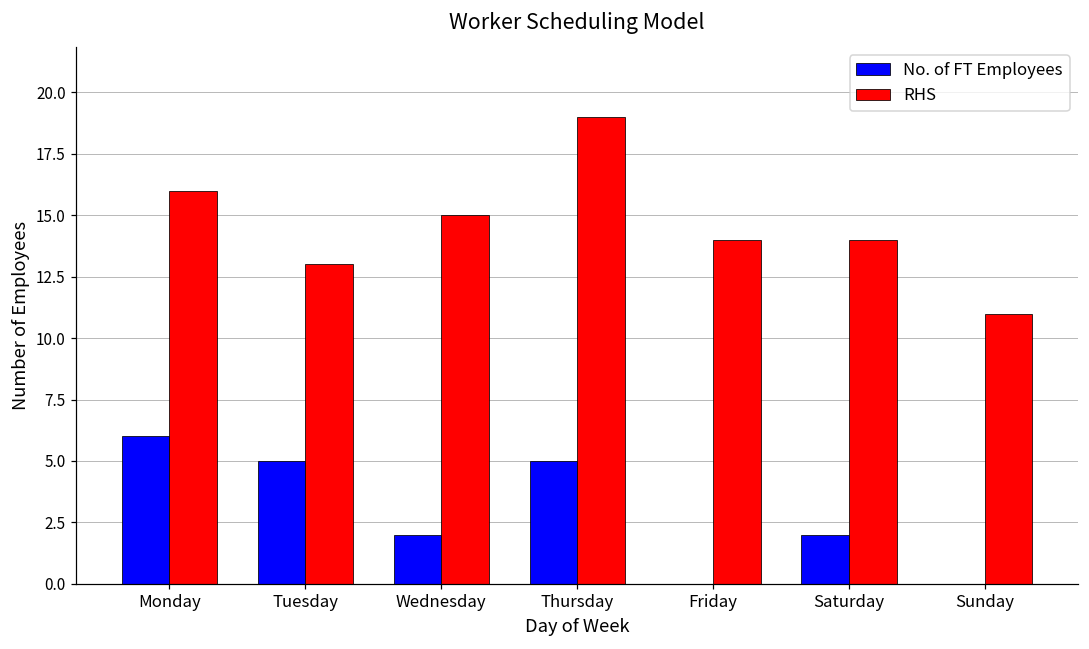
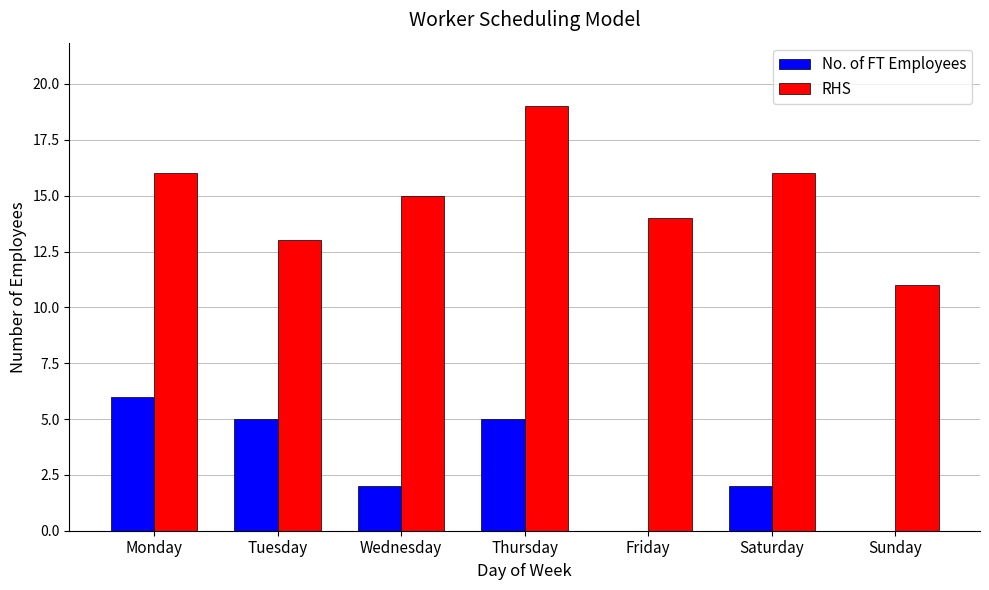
RHS, Saturday: 14 -> 16
